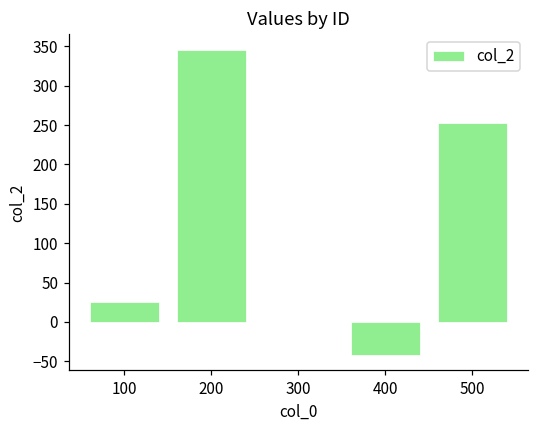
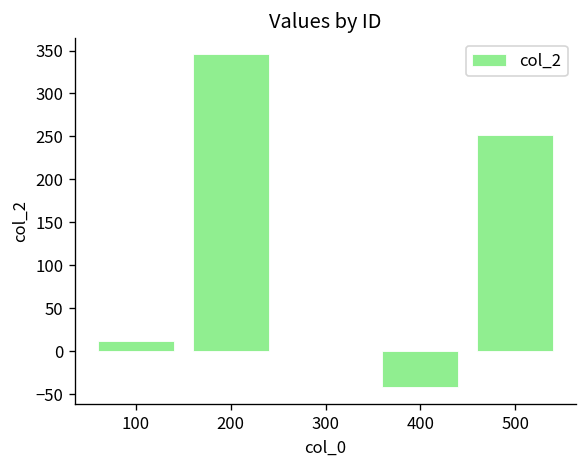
100: 20 -> 10
